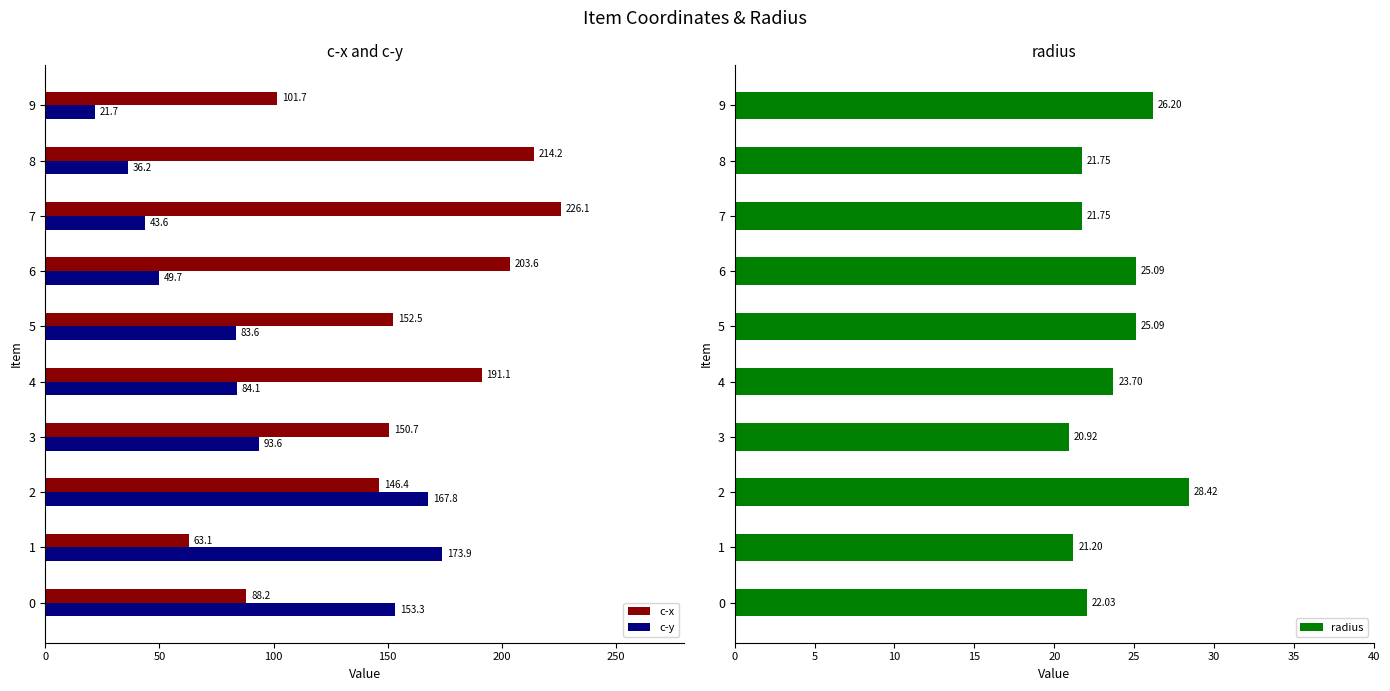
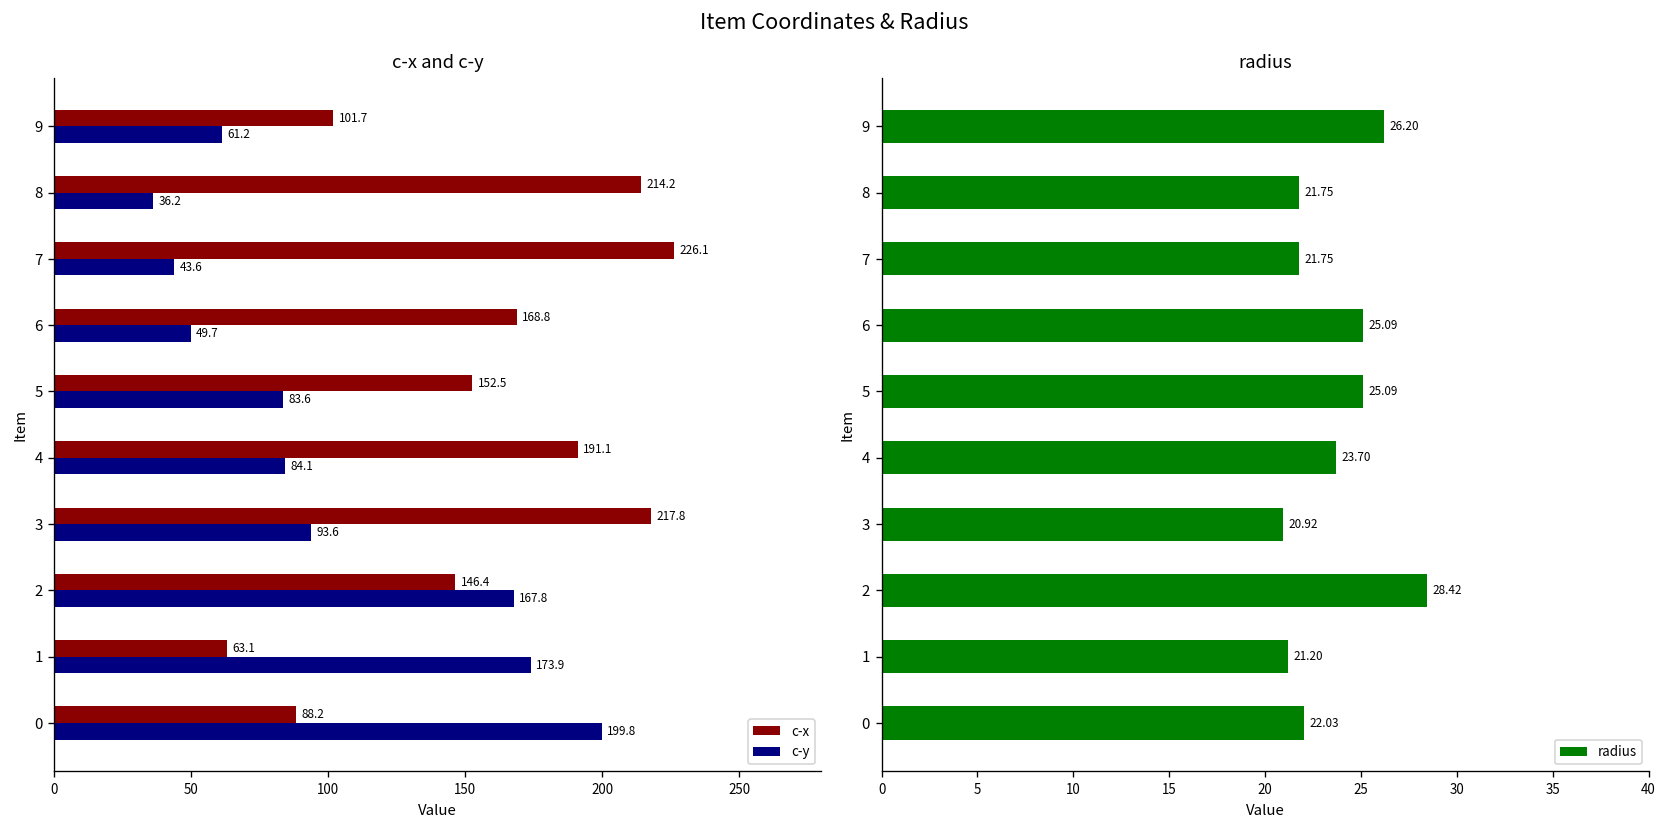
c-x and c-y, c-y, 9: 21.7 -> 61.2
c-x and c-y, c-x, 6: 203.6 -> 168.8
c-x and c-y, c-x, 3: 150.7 -> 217.8
c-x and c-y, c-y, 0: 153.3 -> 199.8
